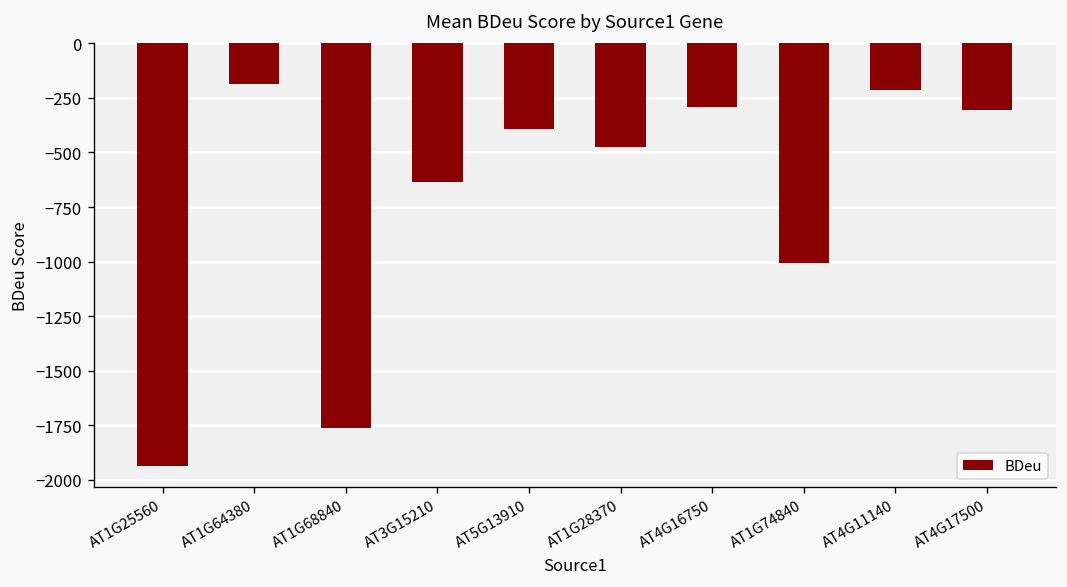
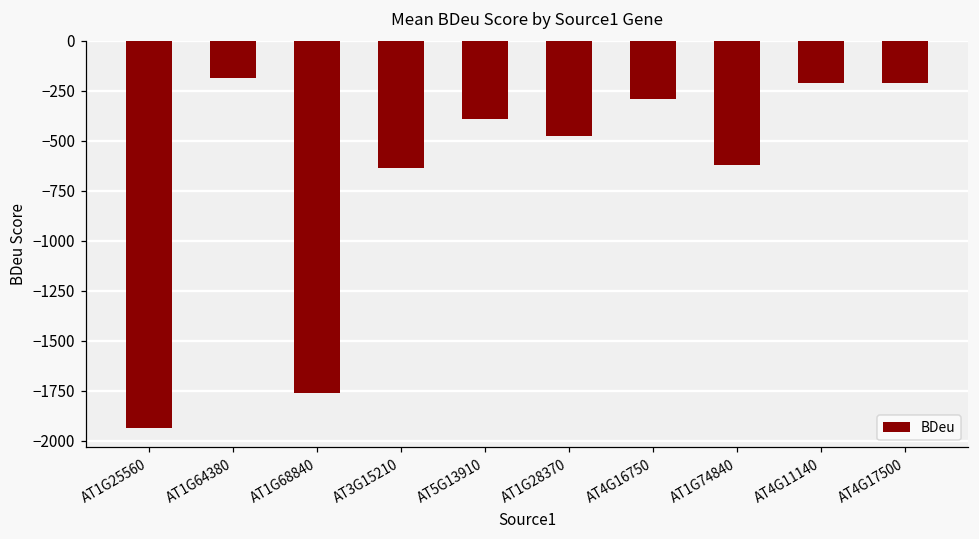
AT1G74840: -1010 -> -620
AT4G17500: -310 -> -210
